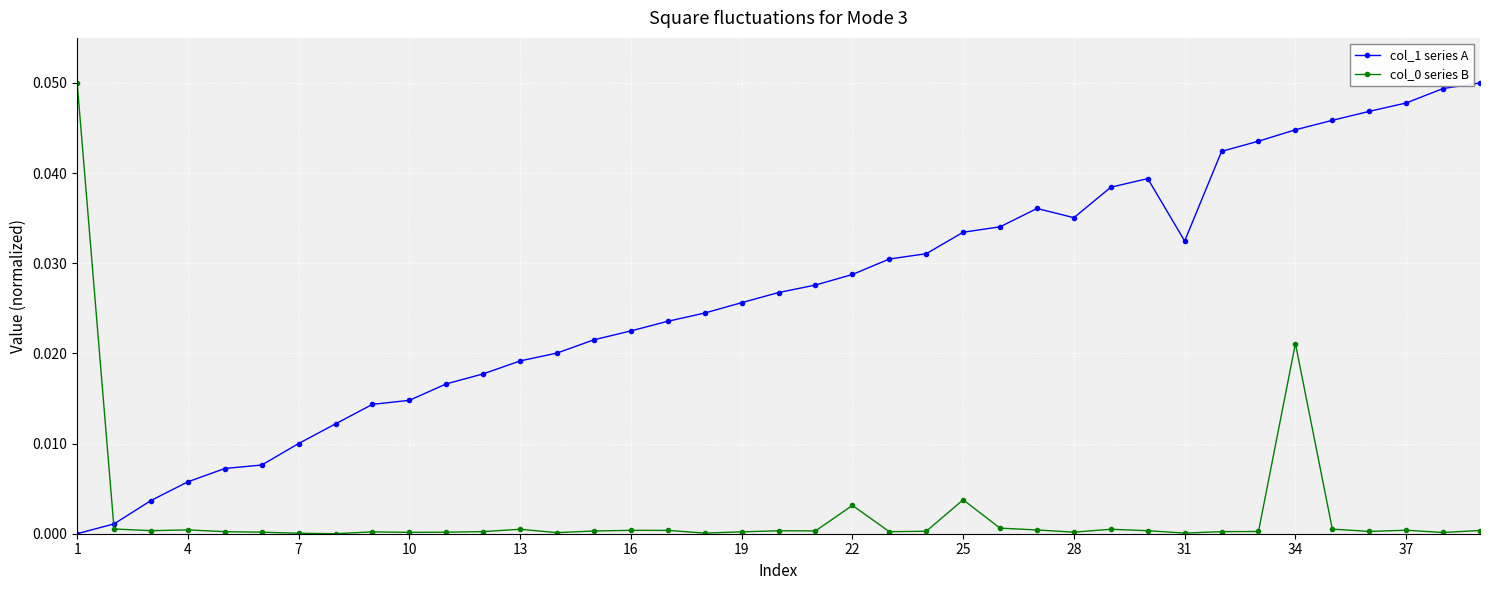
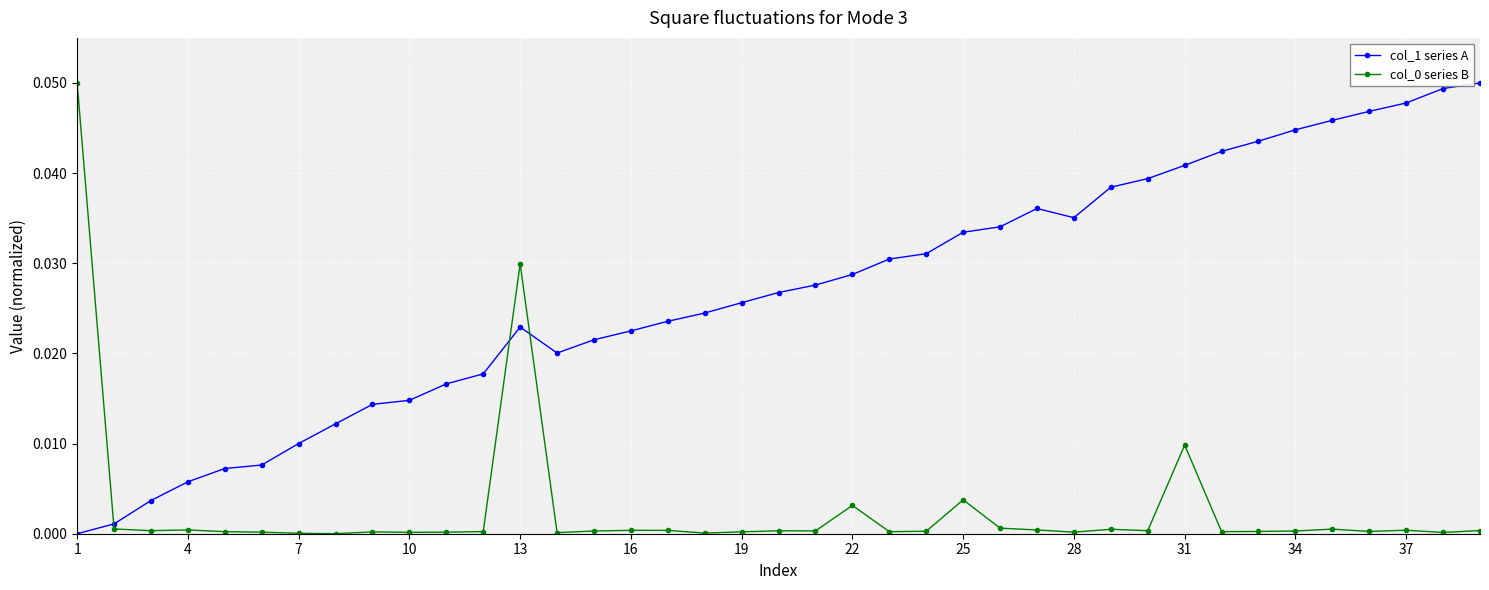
col_1 series A, 13: 0.019 -> 0.023
col_0 series B, 13: 0.000 -> 0.030
col_1 series A, 31: 0.032 -> 0.041
col_0 series B, 31: 0.000 -> 0.010
col_0 series B, 34: 0.021 -> 0.000
